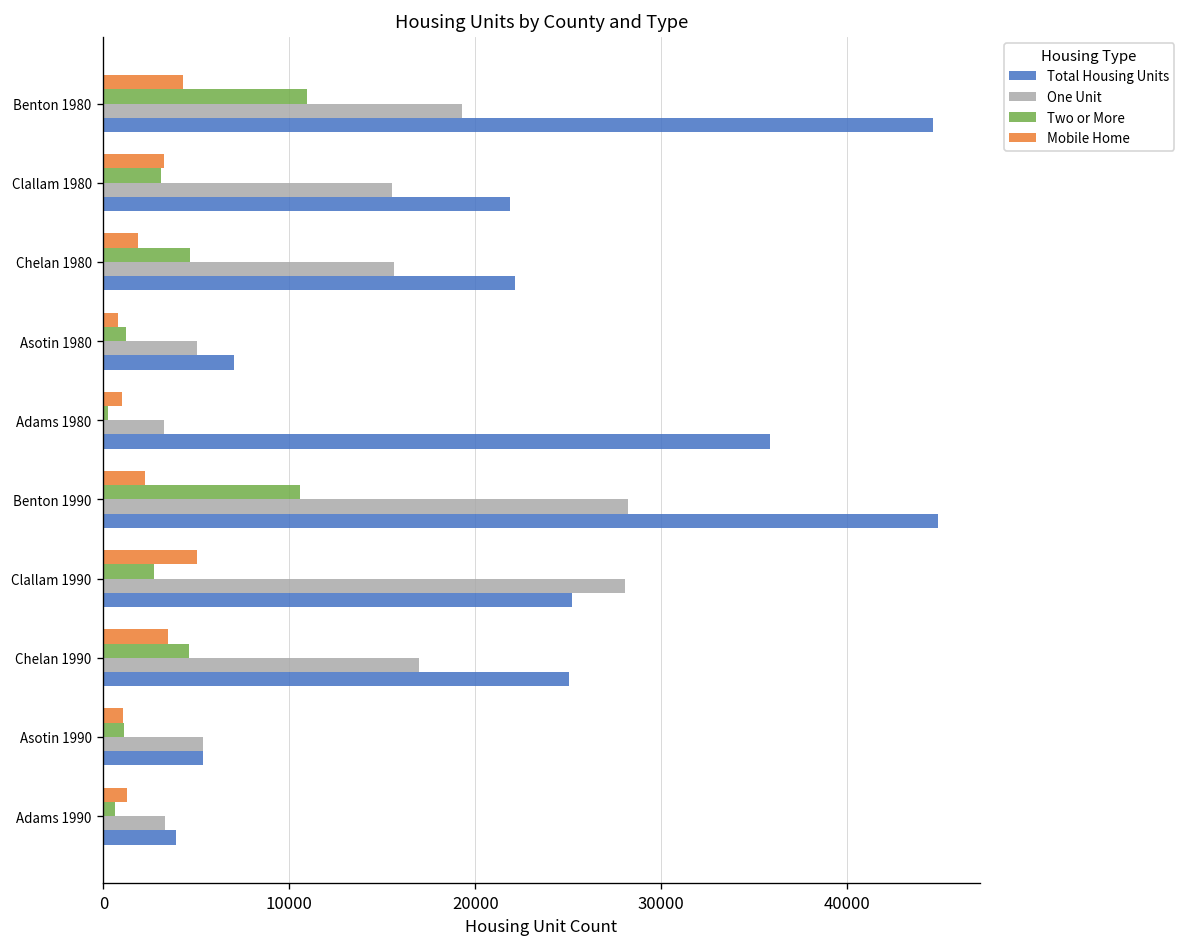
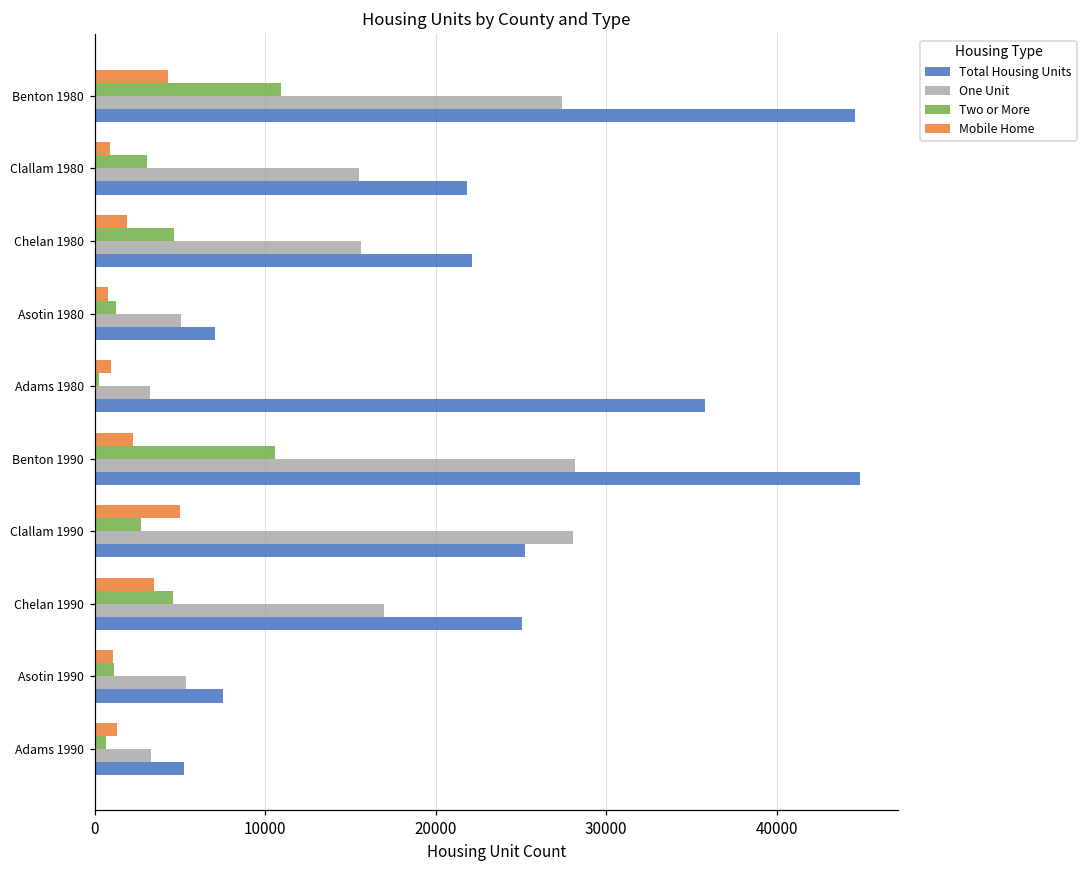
One Unit, Benton 1980: 19300 -> 27400
Mobile Home, Clallam 1980: 3300 -> 900
Total Housing Units, Asotin 1990: 5400 -> 7500
Total Housing Units, Adams 1990: 3900 -> 5300
